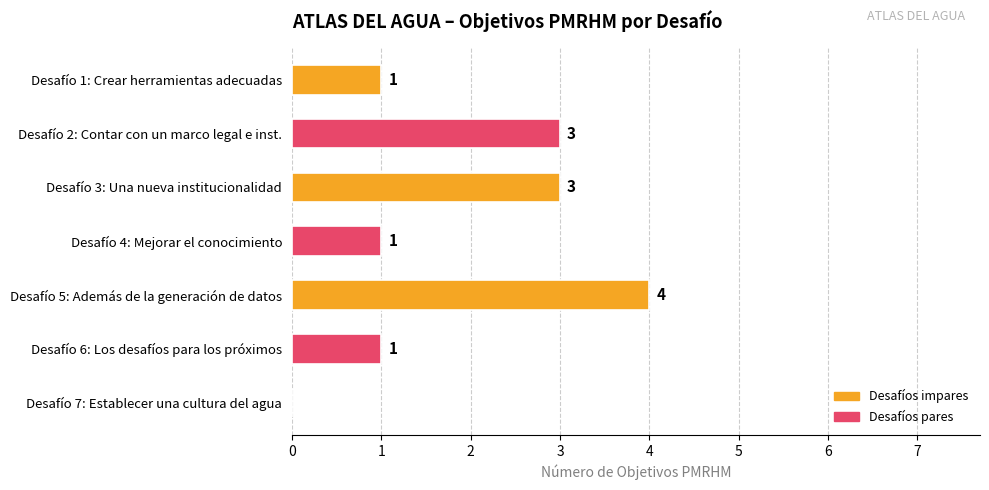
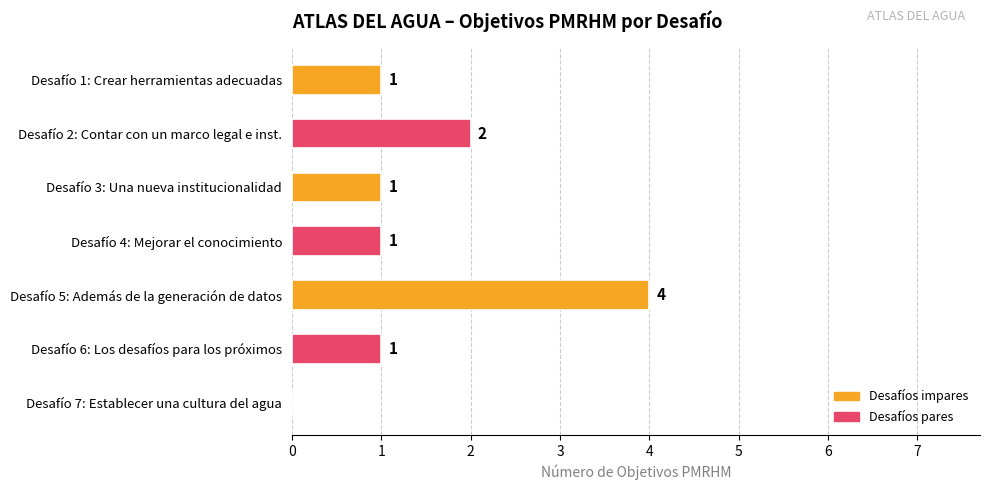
Desafío 2: Contar con un marco legal e inst.: 3 -> 2
Desafío 3: Una nueva institucionalidad: 3 -> 1
